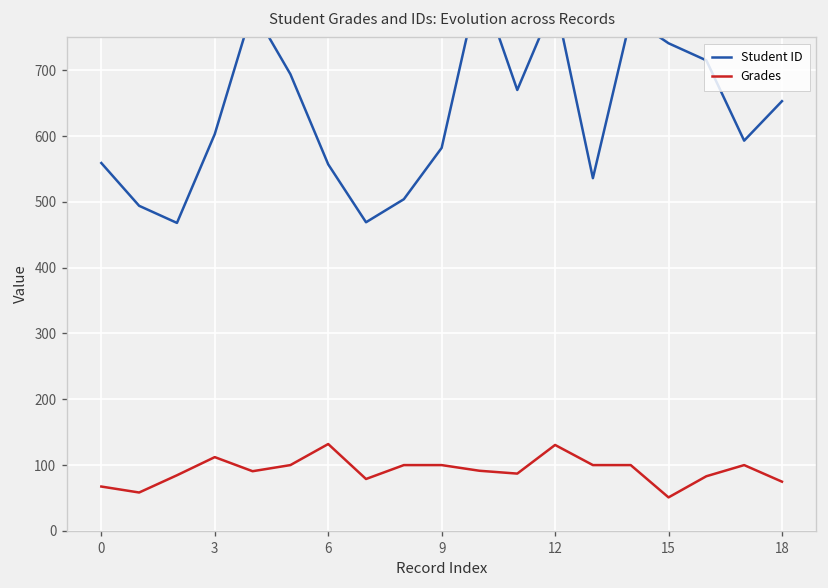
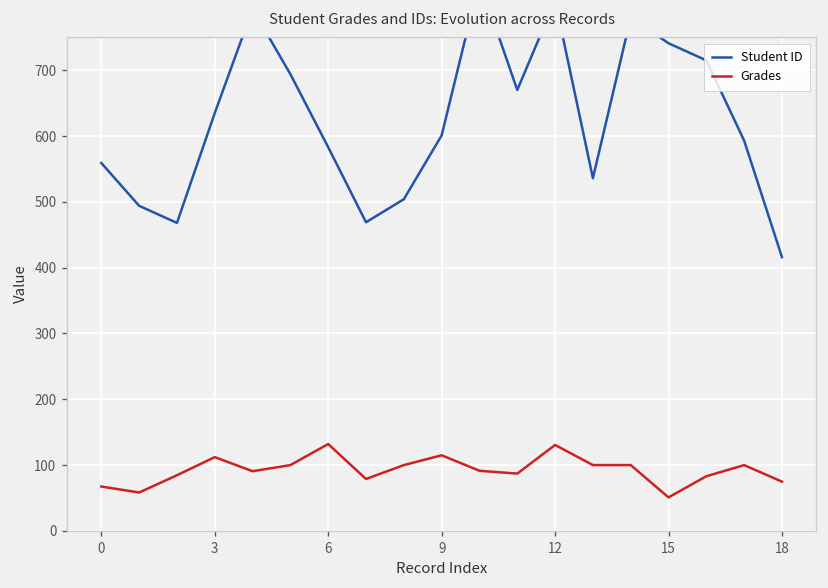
Student ID, 3: 600 -> 640
Student ID, 6: 560 -> 580
Student ID, 9: 580 -> 600
Grades, 9: 100 -> 110
Student ID, 18: 650 -> 420
